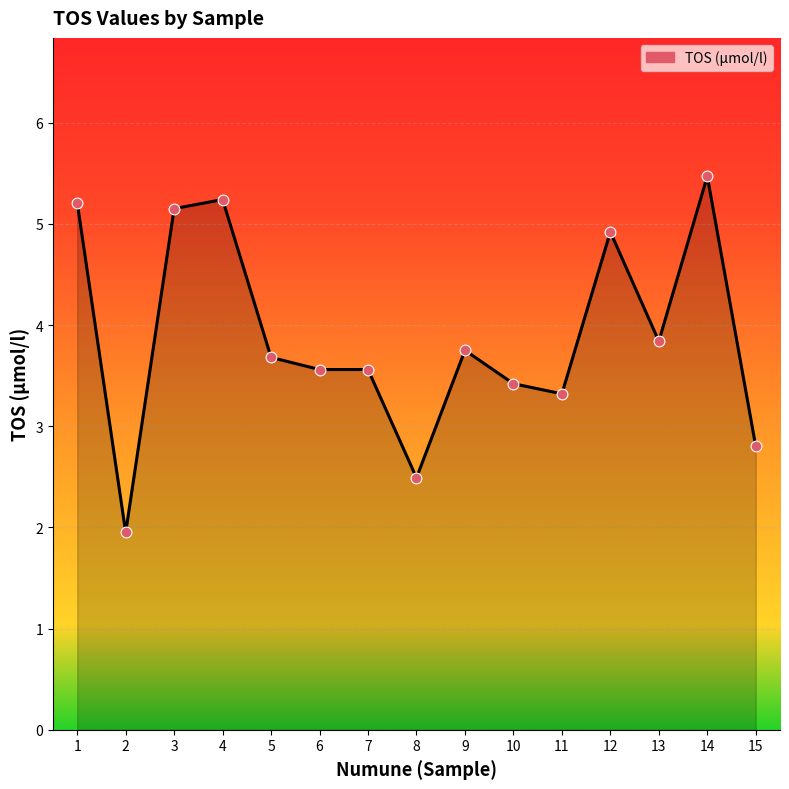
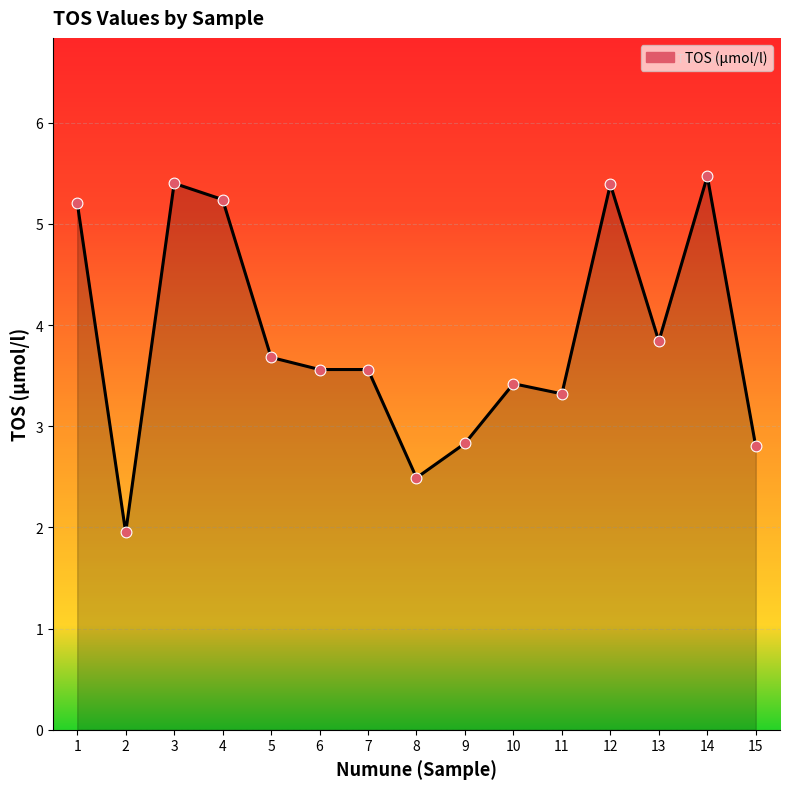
3: 5.15 -> 5.40
9: 3.75 -> 2.83
12: 4.92 -> 5.39
